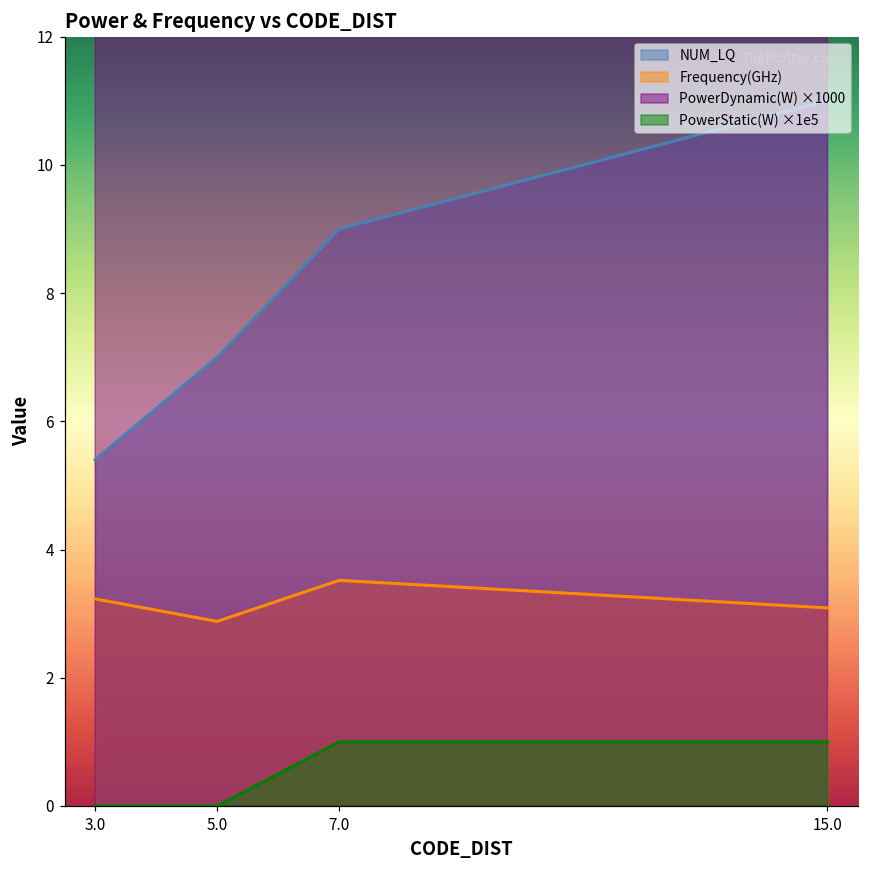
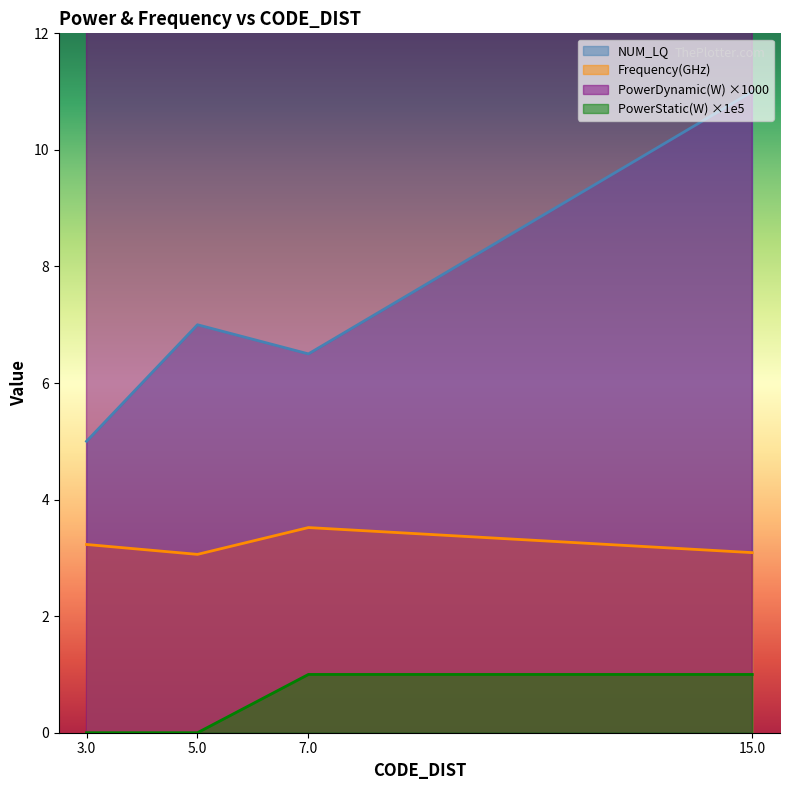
NUM_LQ, 3.0: 5.4 -> 5.0
Frequency(GHz), 5.0: 2.9 -> 3.1
NUM_LQ, 7.0: 9.0 -> 6.5
